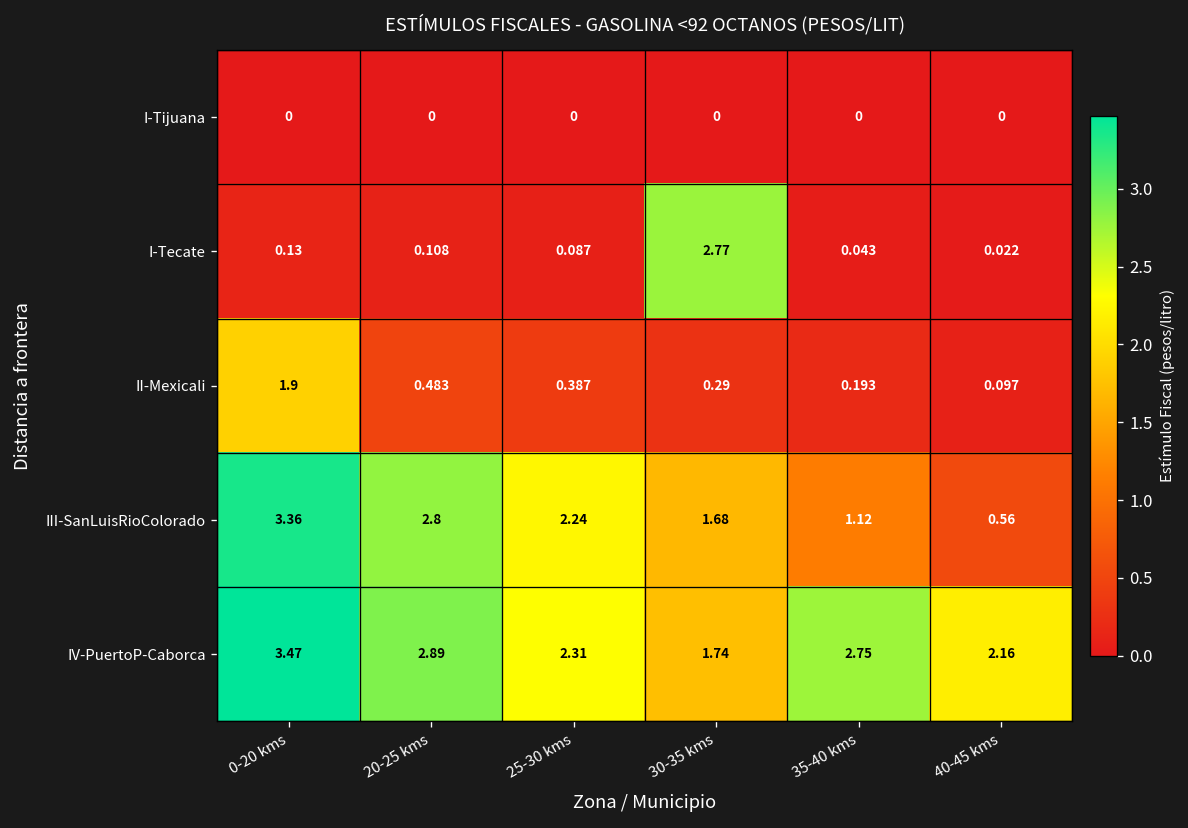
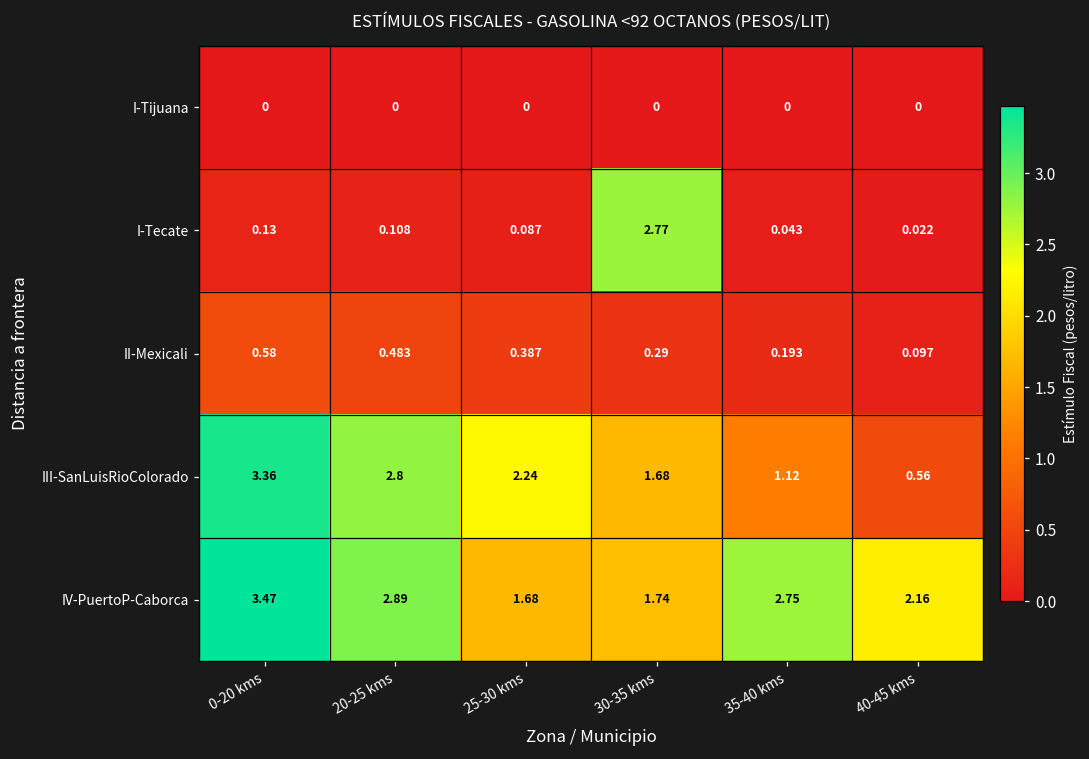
II-Mexicali, 0-20 kms: 1.9 -> 0.58
IV-PuertoP-Caborca, 25-30 kms: 2.31 -> 1.68
